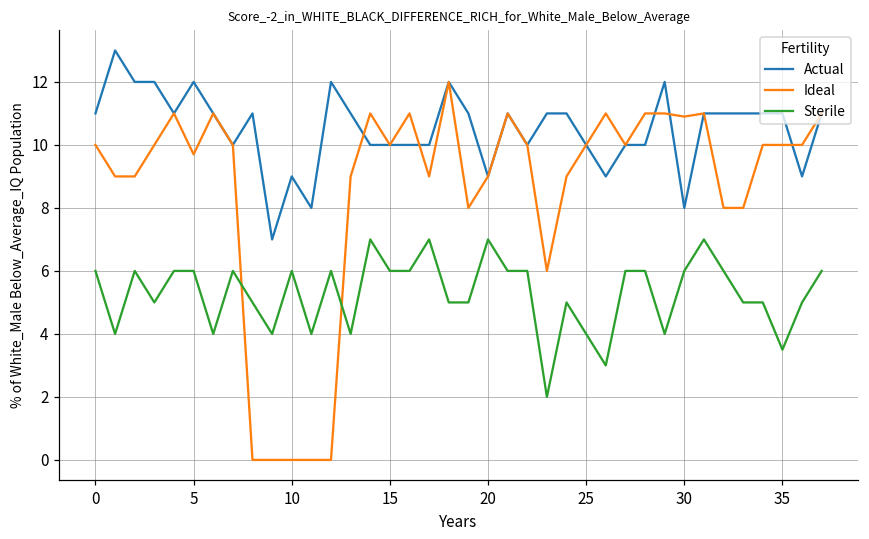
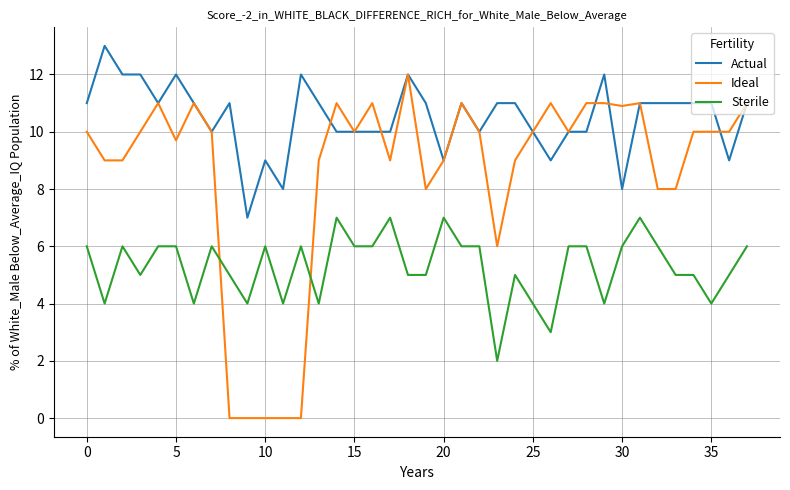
Sterile, 35: 3.5 -> 4.0
